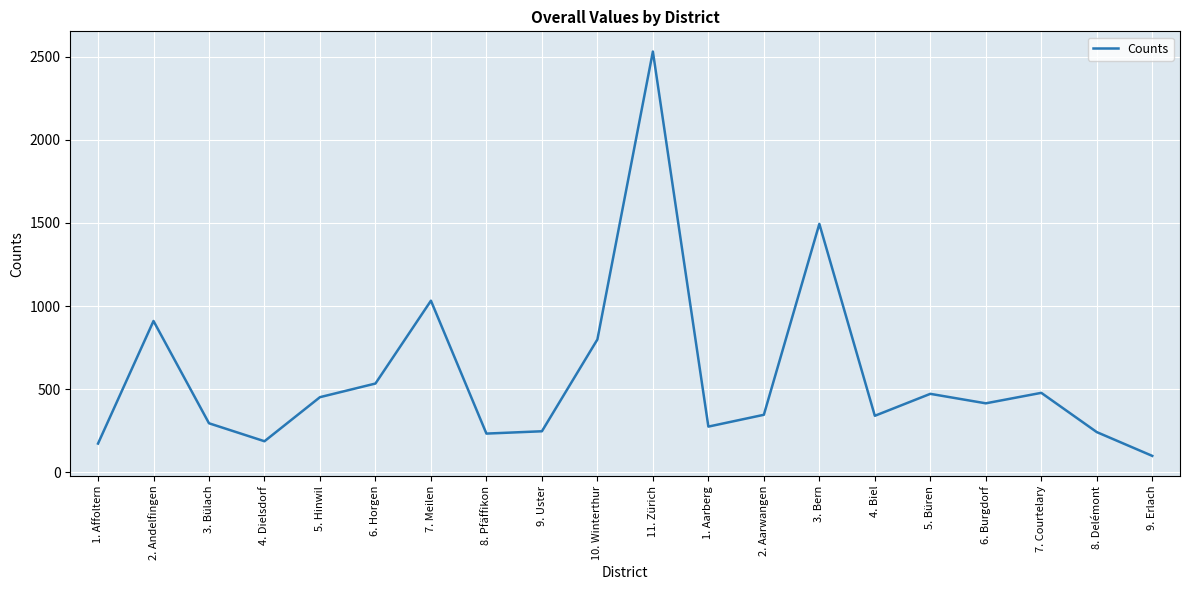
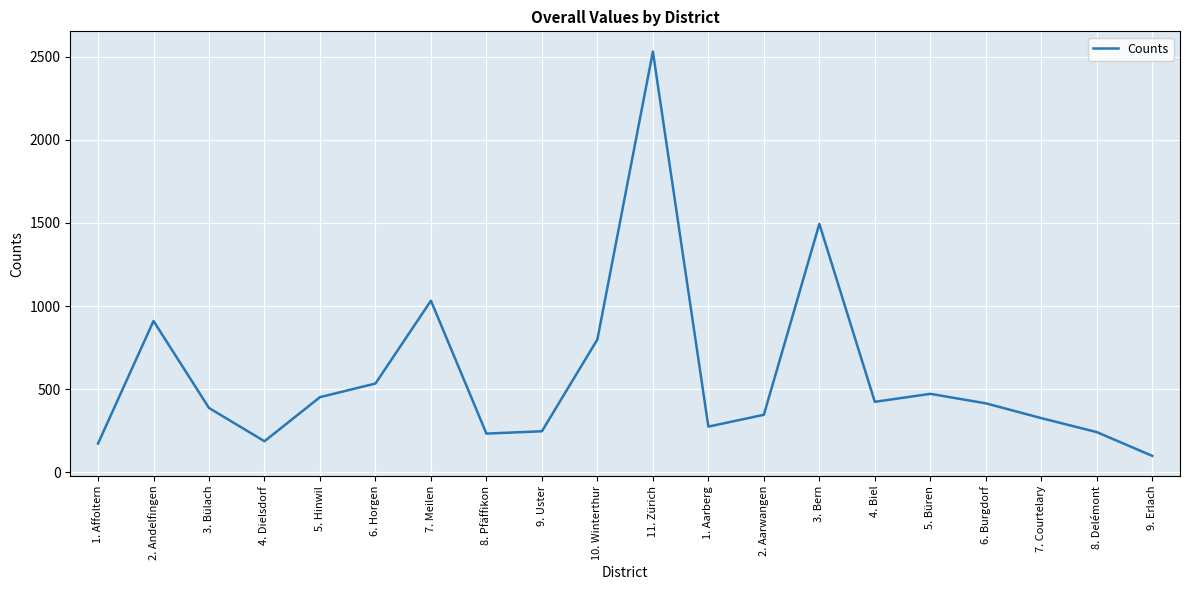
3. Bülach: 300 -> 390
4. Biel: 340 -> 420
7. Courtelary: 480 -> 330
